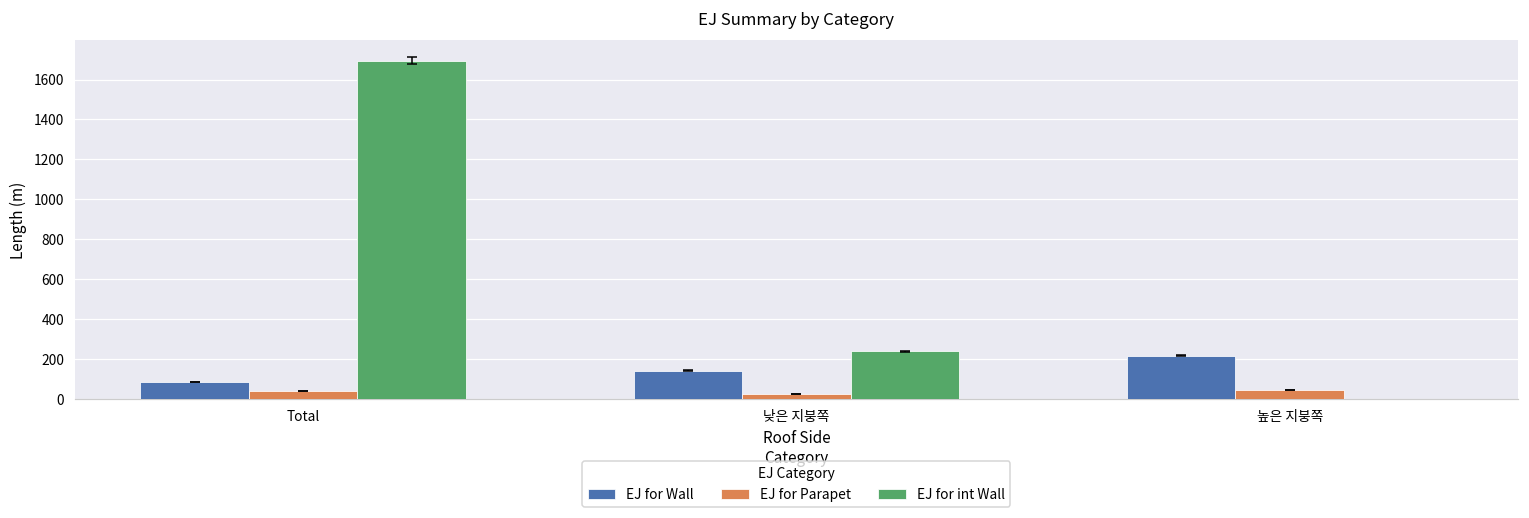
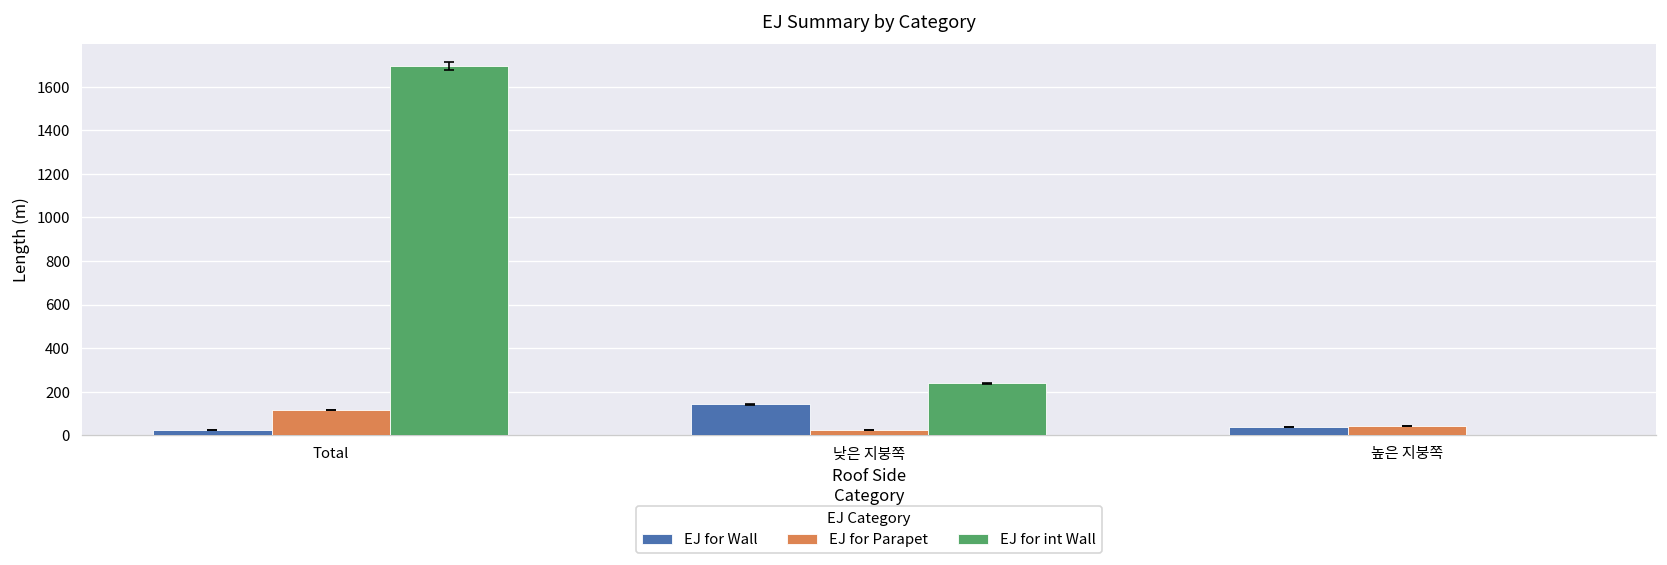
EJ for Wall, Total: 90 -> 30
EJ for Parapet, Total: 40 -> 120
EJ for Wall, 높은 지붕쪽: 220 -> 40
